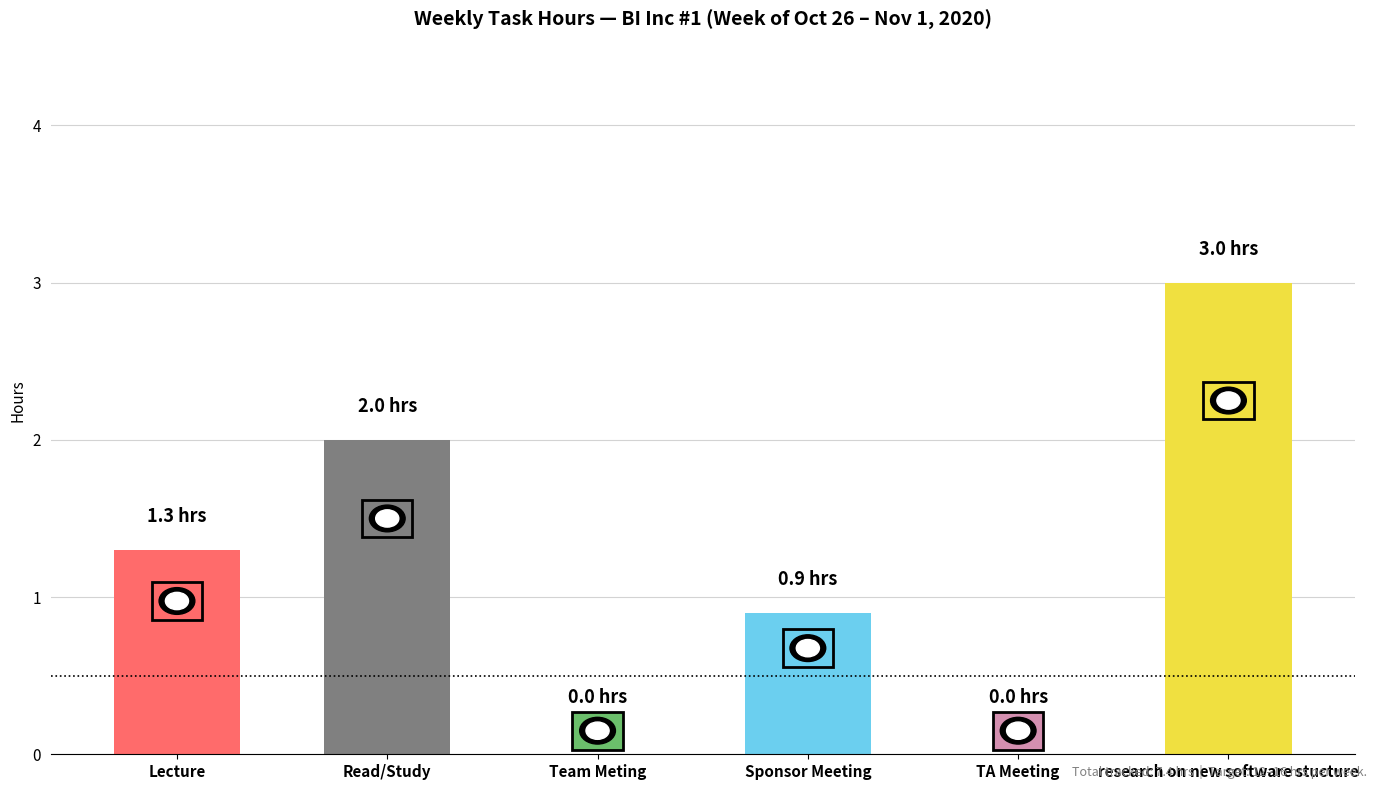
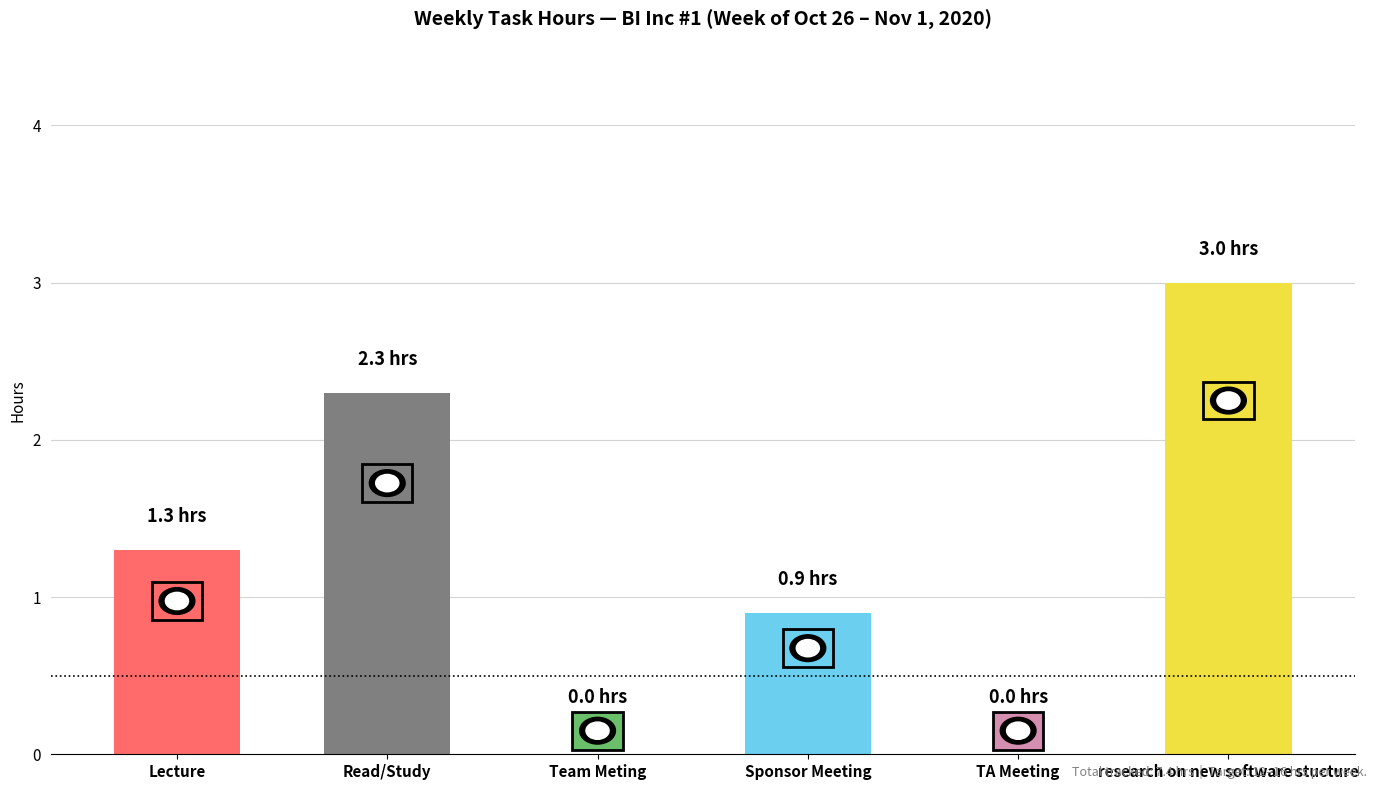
Read/Study: 2.0 -> 2.3
